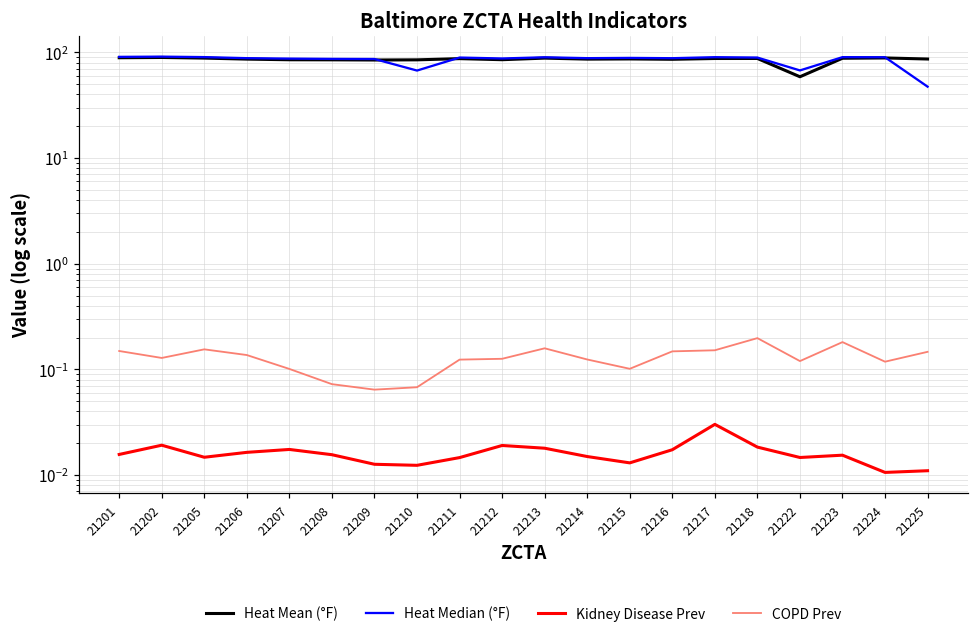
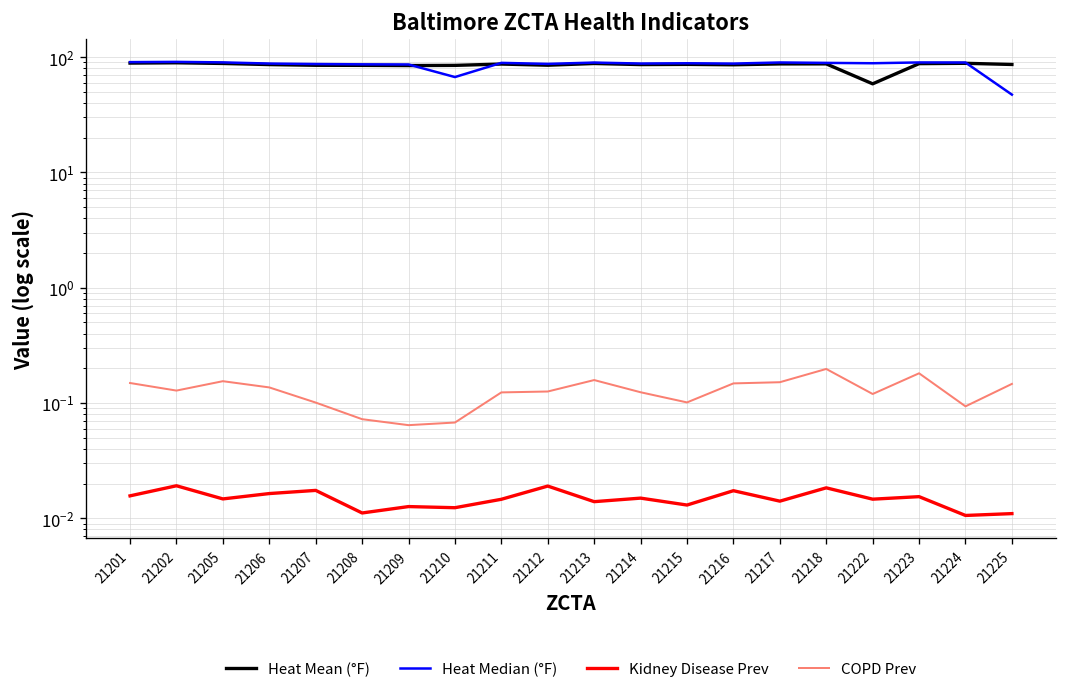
Kidney Disease Prev, 21208: 0.016 -> 0.011
Kidney Disease Prev, 21213: 0.018 -> 0.014
Kidney Disease Prev, 21217: 0.030 -> 0.014
Heat Median (°F), 21222: 70 -> 90
COPD Prev, 21224: 0.12 -> 0.09
